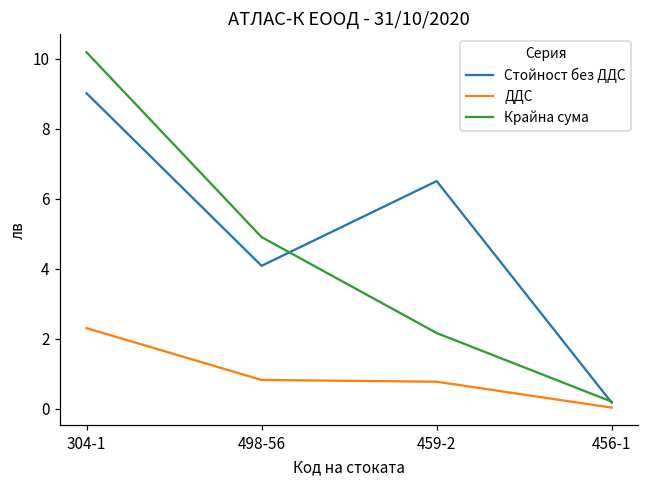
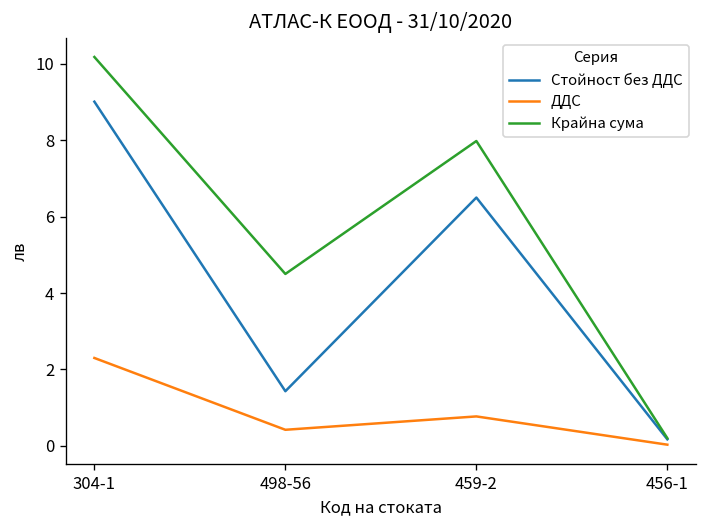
Стойност без ДДС, 498-56: 4.1 -> 1.4
ДДС, 498-56: 0.8 -> 0.4
Крайна сума, 498-56: 4.9 -> 4.5
Крайна сума, 459-2: 2.2 -> 8.0
